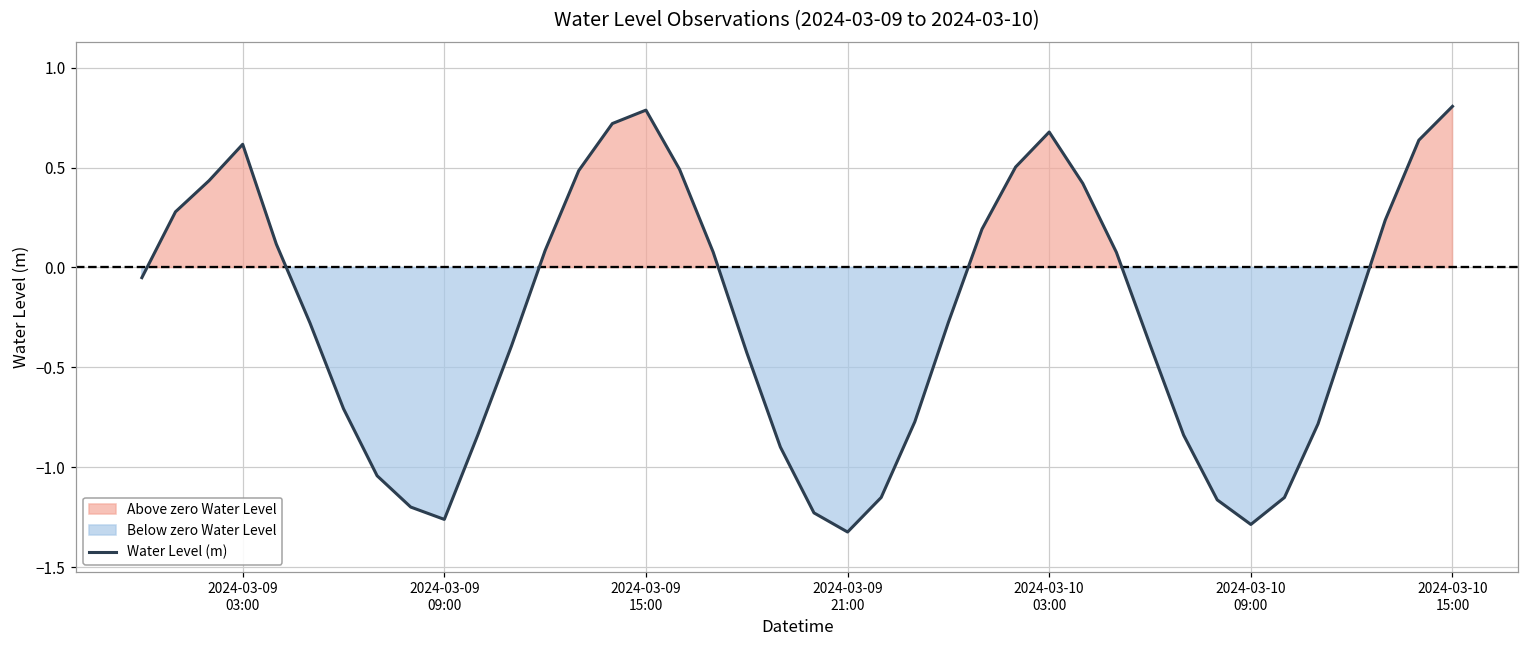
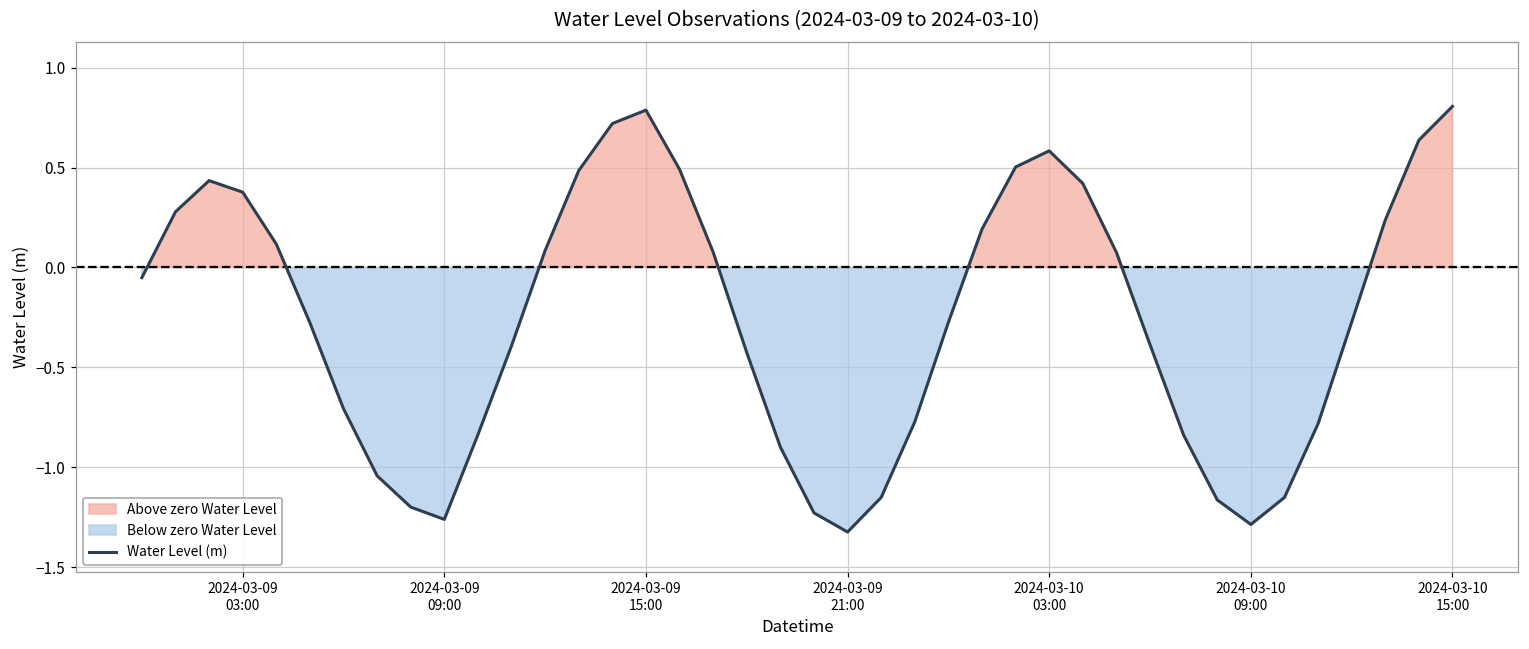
2024-03-09 03:00: 0.62 -> 0.38
2024-03-10 03:00: 0.68 -> 0.58
